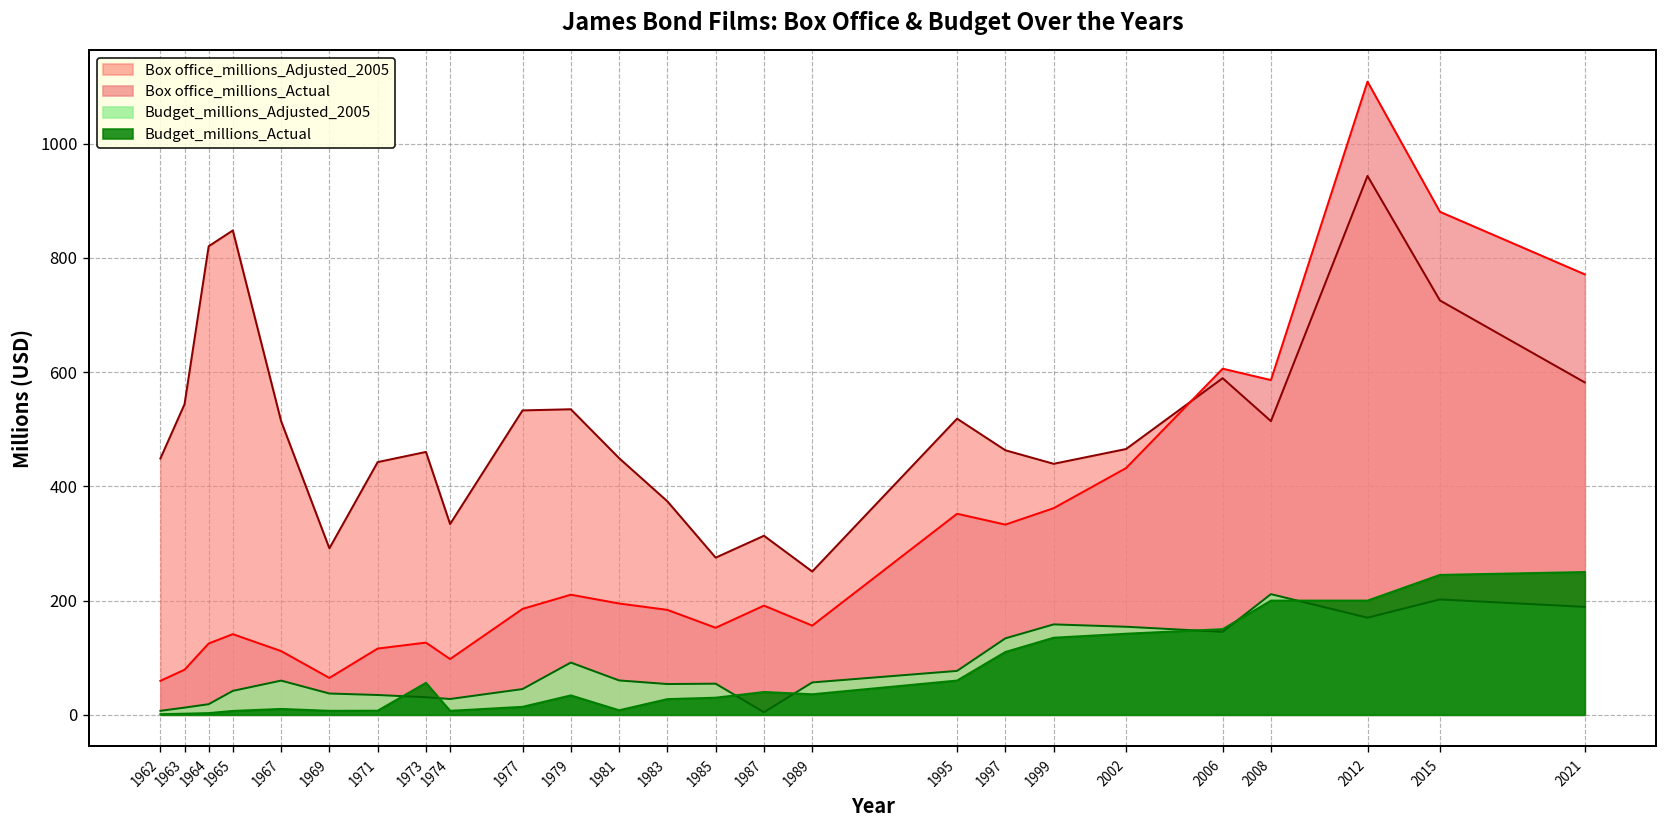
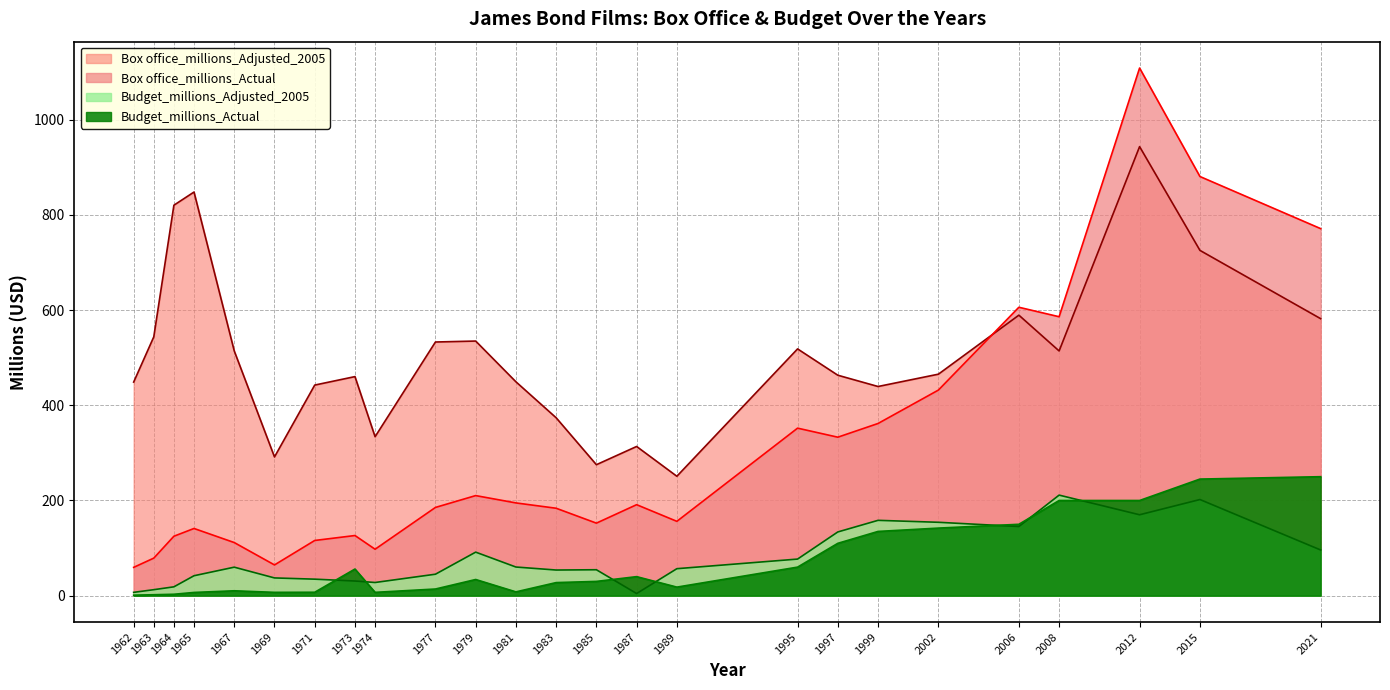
Budget_millions_Actual, 1989: 40 -> 20
Budget_millions_Adjusted_2005, 2021: 190 -> 100
